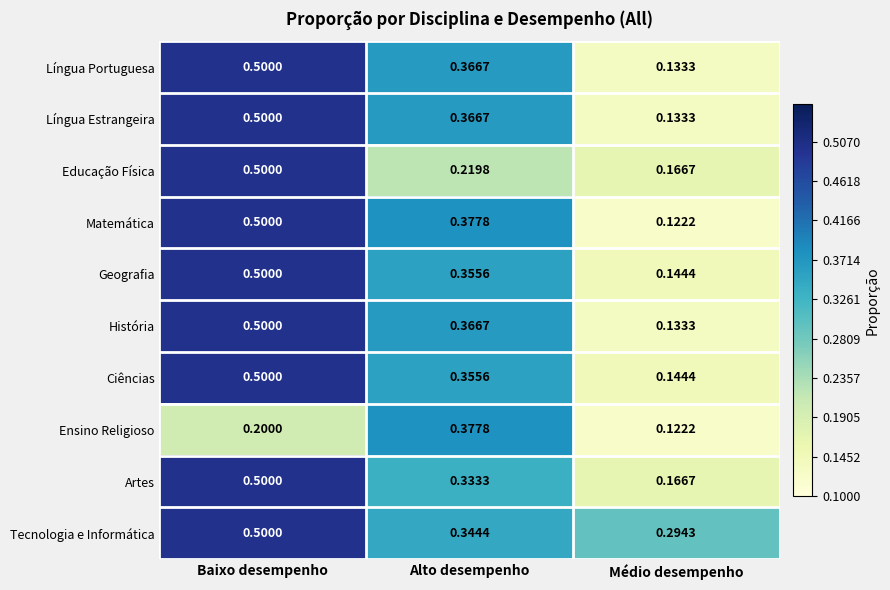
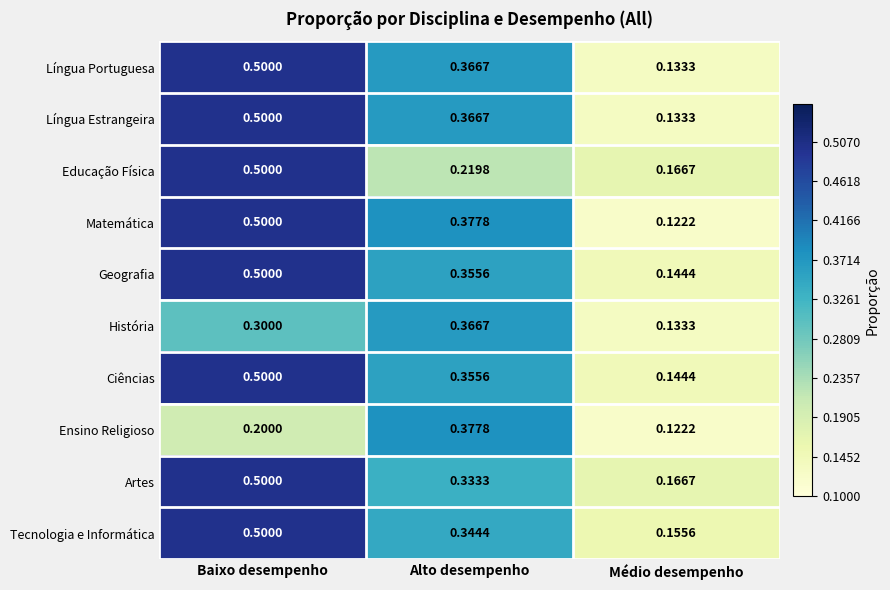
História, Baixo desempenho: 0.5000 -> 0.3000
Tecnologia e Informática, Médio desempenho: 0.2943 -> 0.1556
